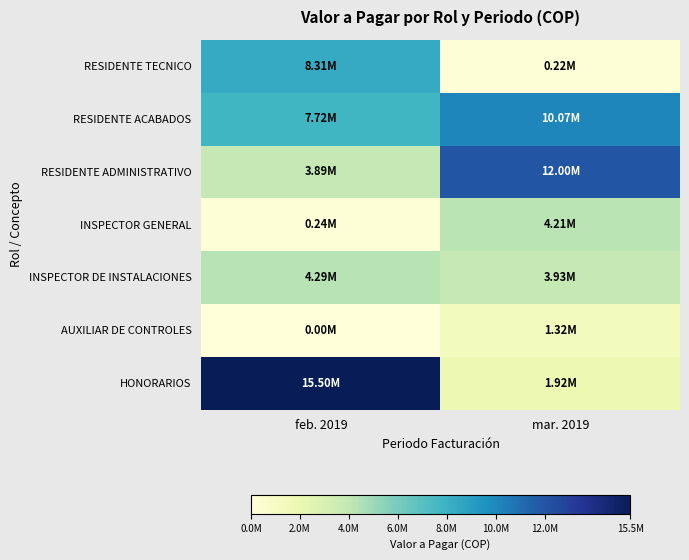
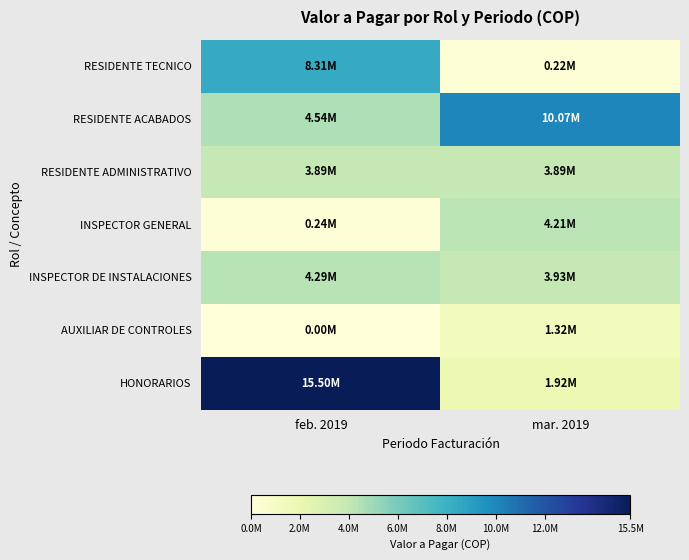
RESIDENTE ACABADOS, feb. 2019: 7.72M -> 4.54M
RESIDENTE ADMINISTRATIVO, mar. 2019: 12.00M -> 3.89M
